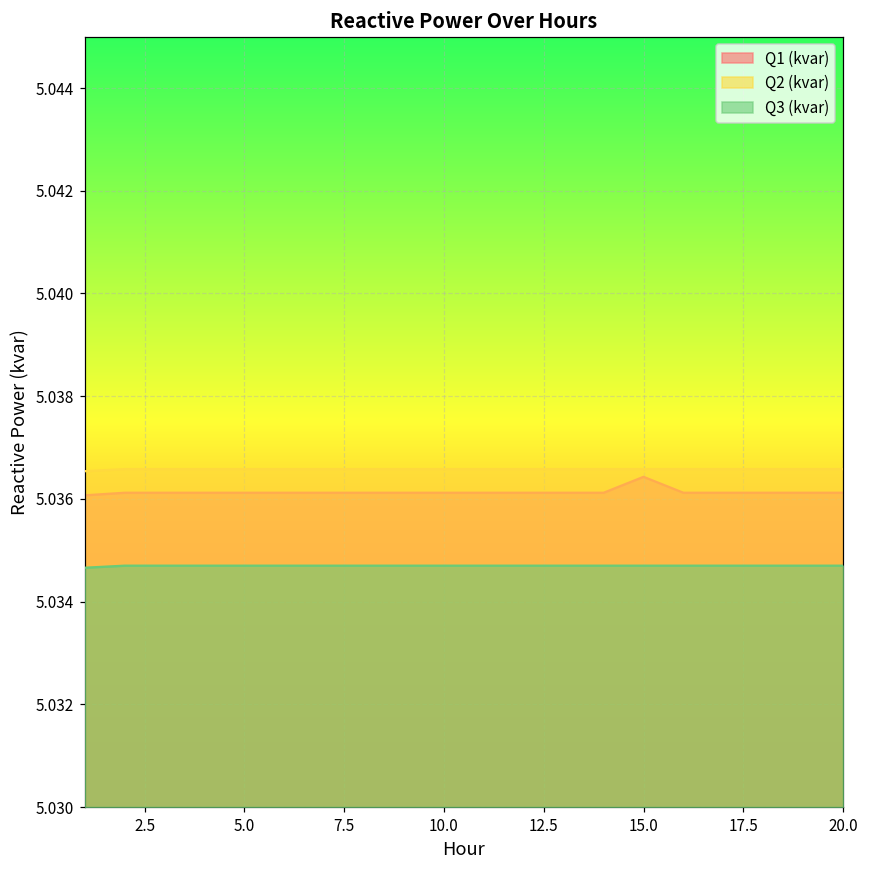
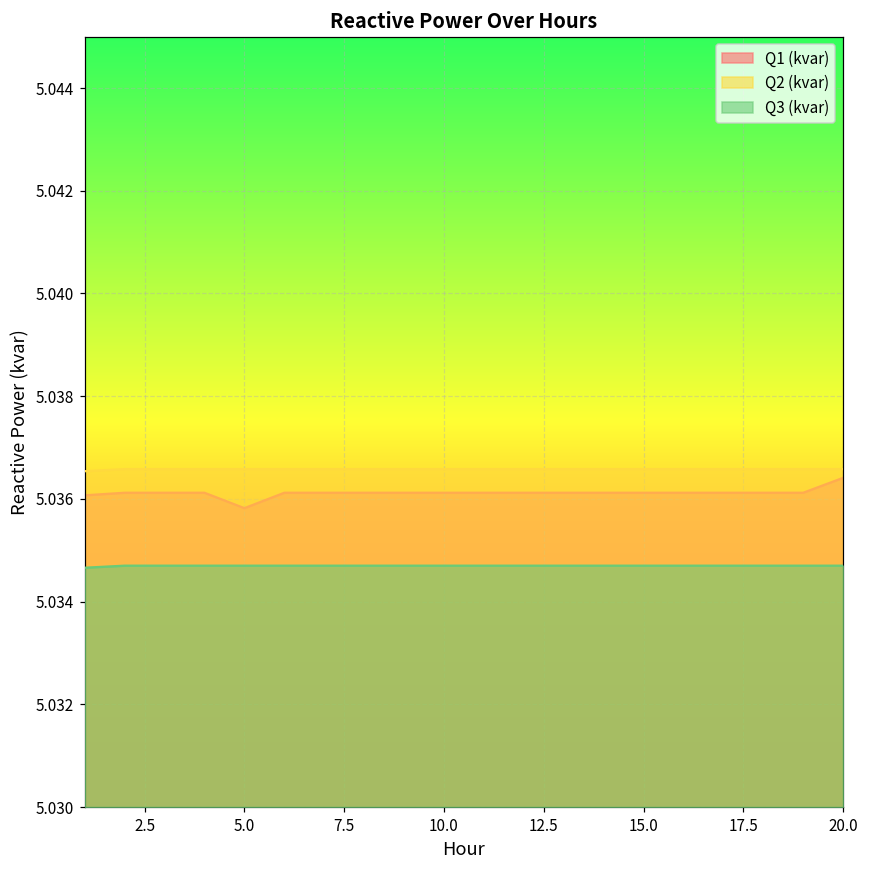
Q1 (kvar), 5.0: 5.0361 -> 5.0358
Q1 (kvar), 15.0: 5.0364 -> 5.0361
Q1 (kvar), 20.0: 5.0361 -> 5.0364
